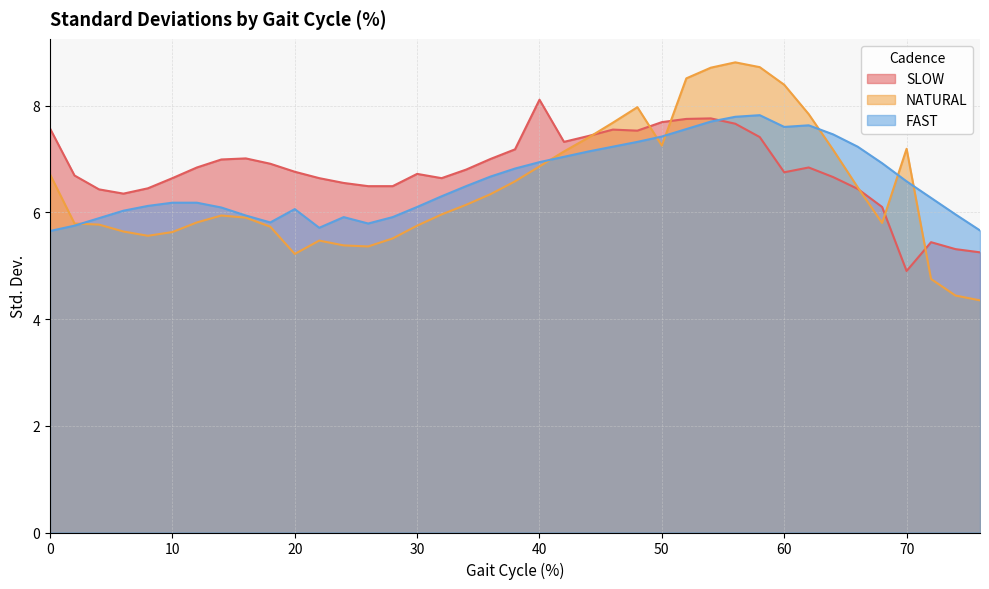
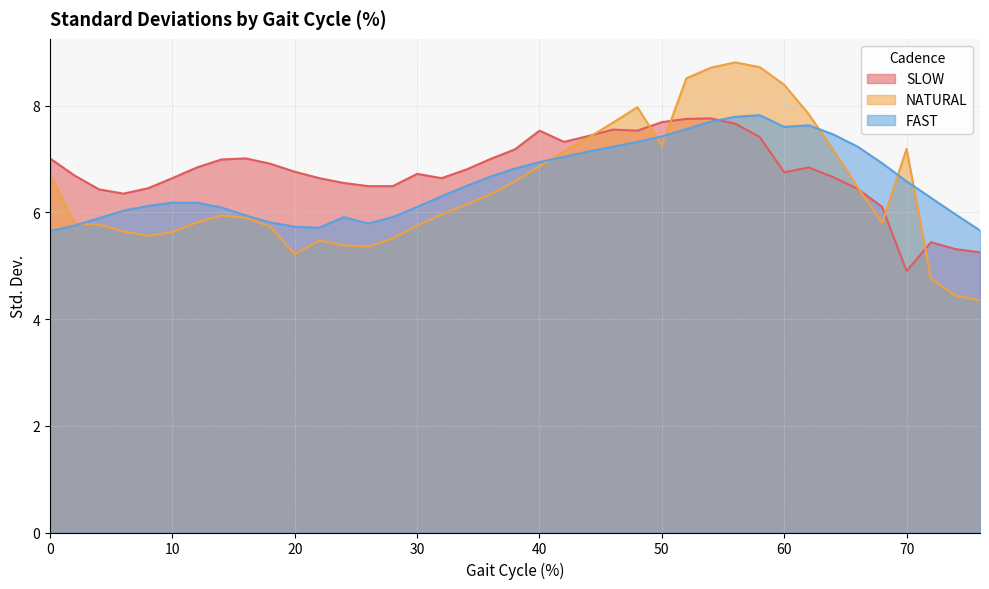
SLOW, 0: 7.6 -> 7.0
FAST, 20: 6.1 -> 5.7
SLOW, 40: 8.1 -> 7.5
